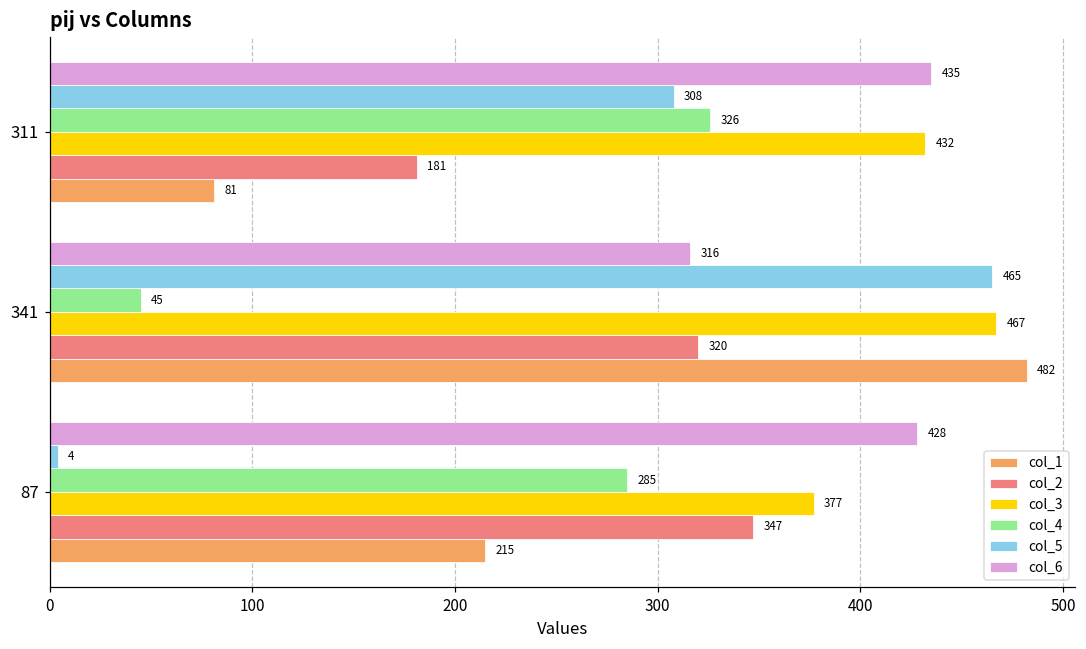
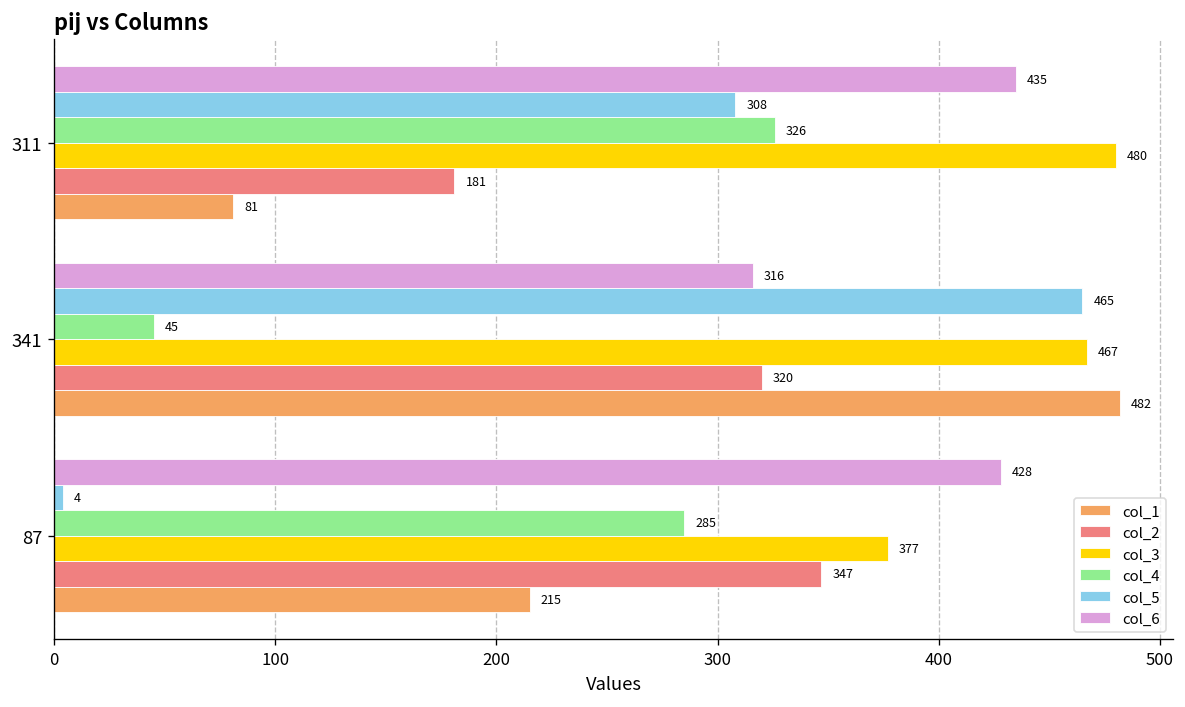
col_3, 311: 432 -> 480
